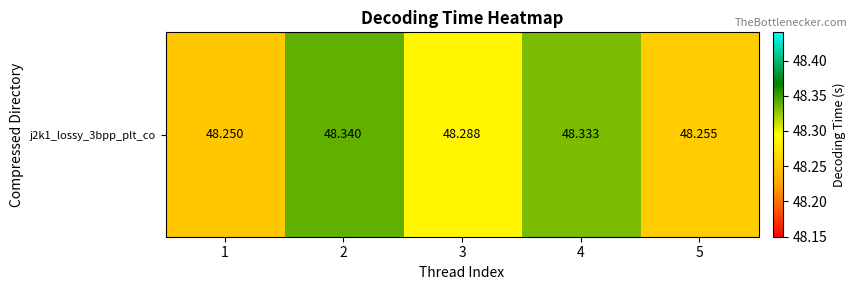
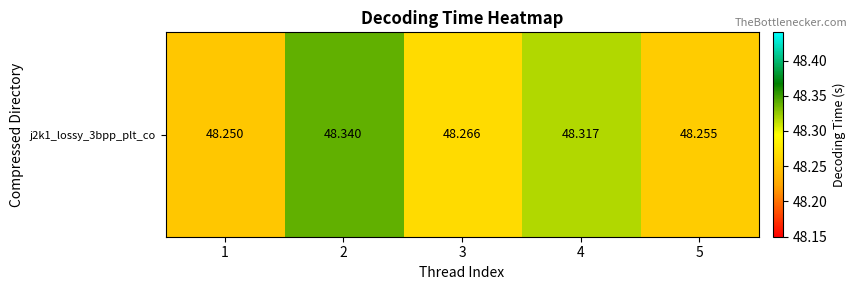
j2k1_lossy_3bpp_plt_co, 3: 48.288 -> 48.266
j2k1_lossy_3bpp_plt_co, 4: 48.333 -> 48.317
